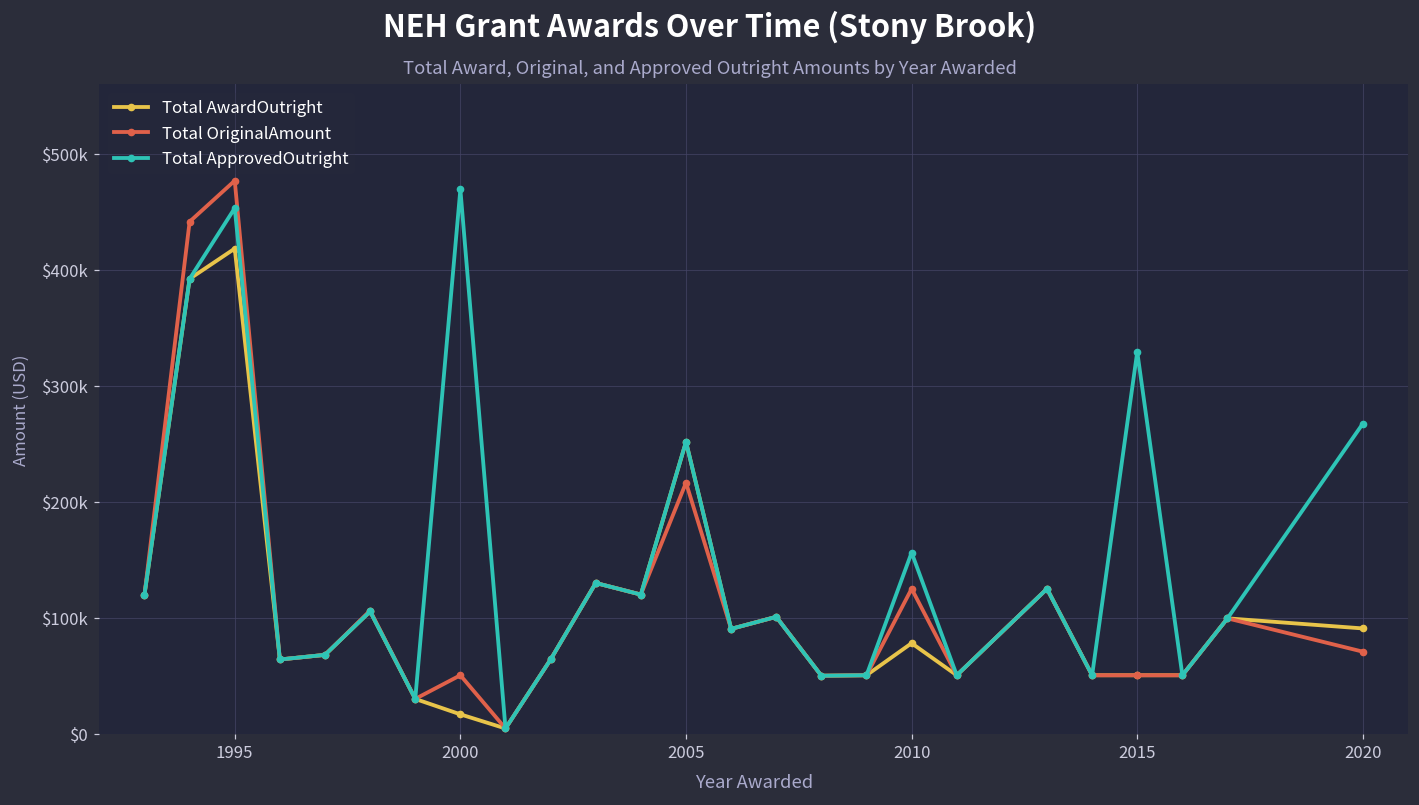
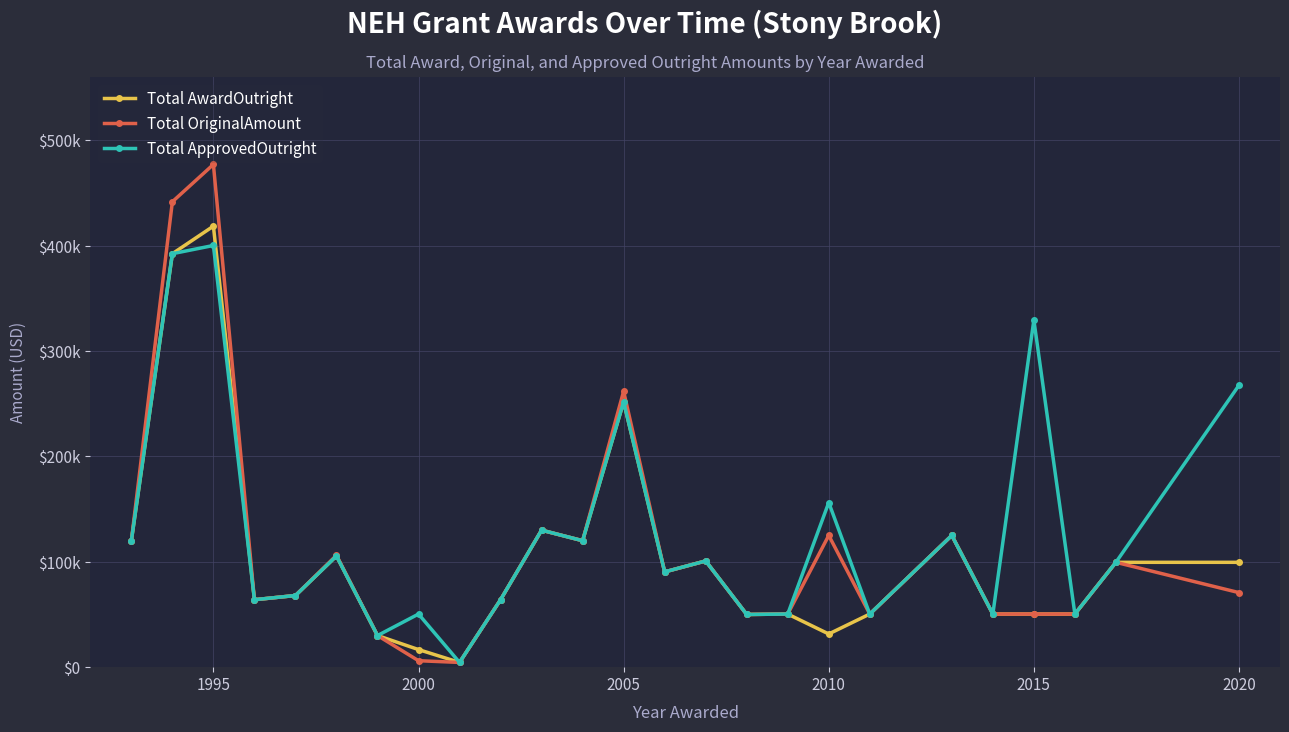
Total ApprovedOutright, 1995: $453000 -> $400000
Total OriginalAmount, 2000: $50000 -> $6000
Total ApprovedOutright, 2000: $469000 -> $50000
Total OriginalAmount, 2005: $216000 -> $262000
Total AwardOutright, 2010: $78000 -> $31000
Total AwardOutright, 2020: $91000 -> $99000
